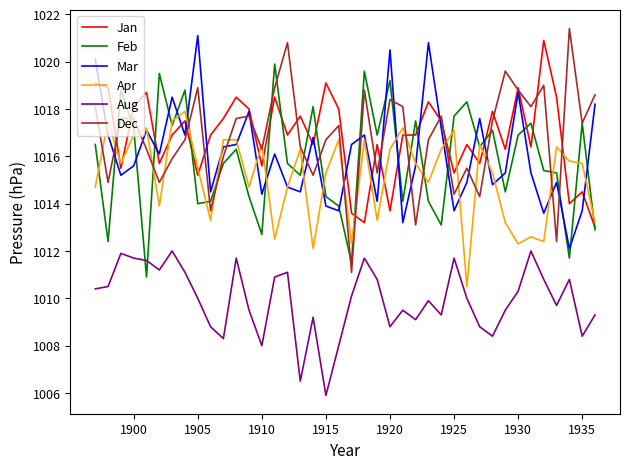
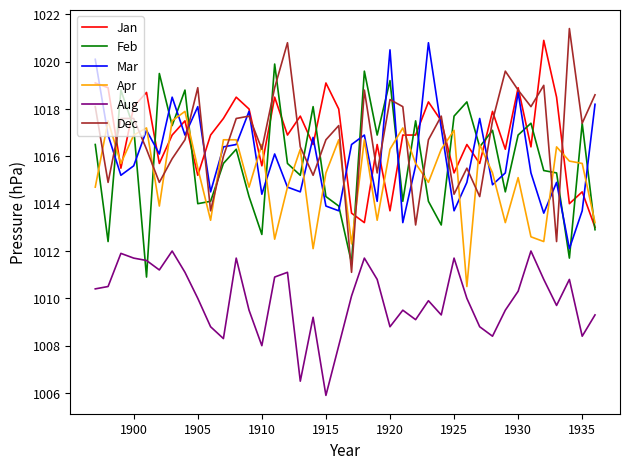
Mar, 1905: 1021.1 -> 1018.1
Apr, 1930: 1012.3 -> 1015.1
